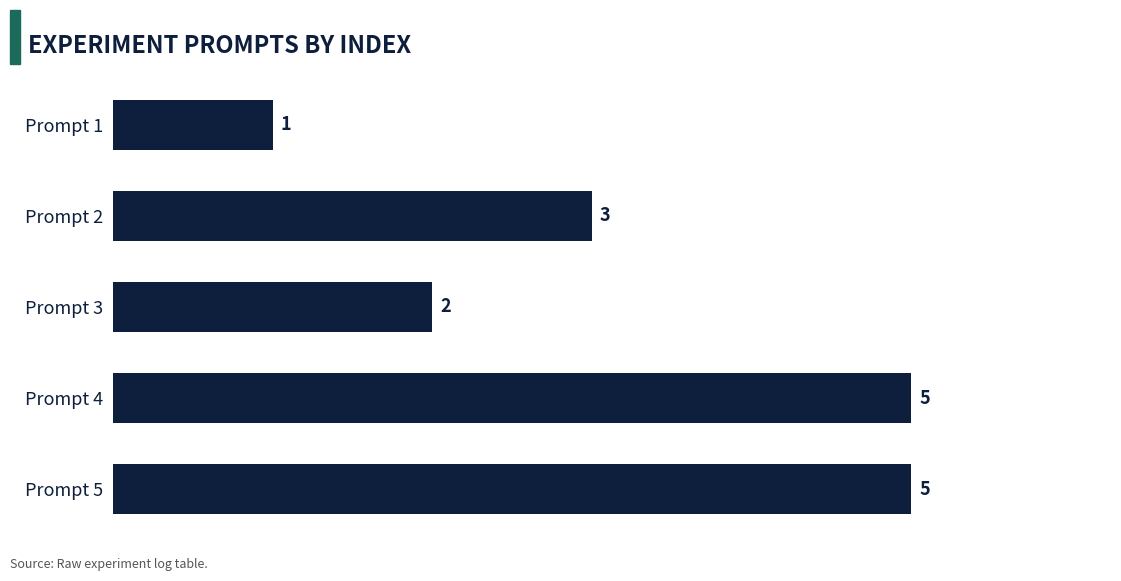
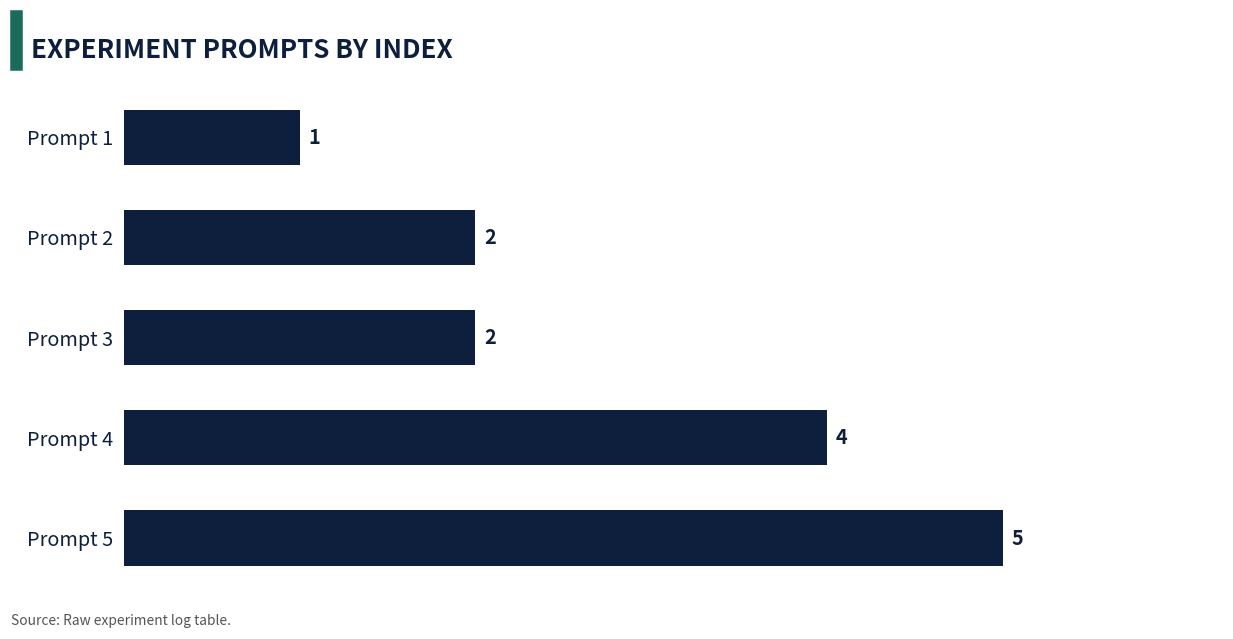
Prompt 2: 3 -> 2
Prompt 4: 5 -> 4
